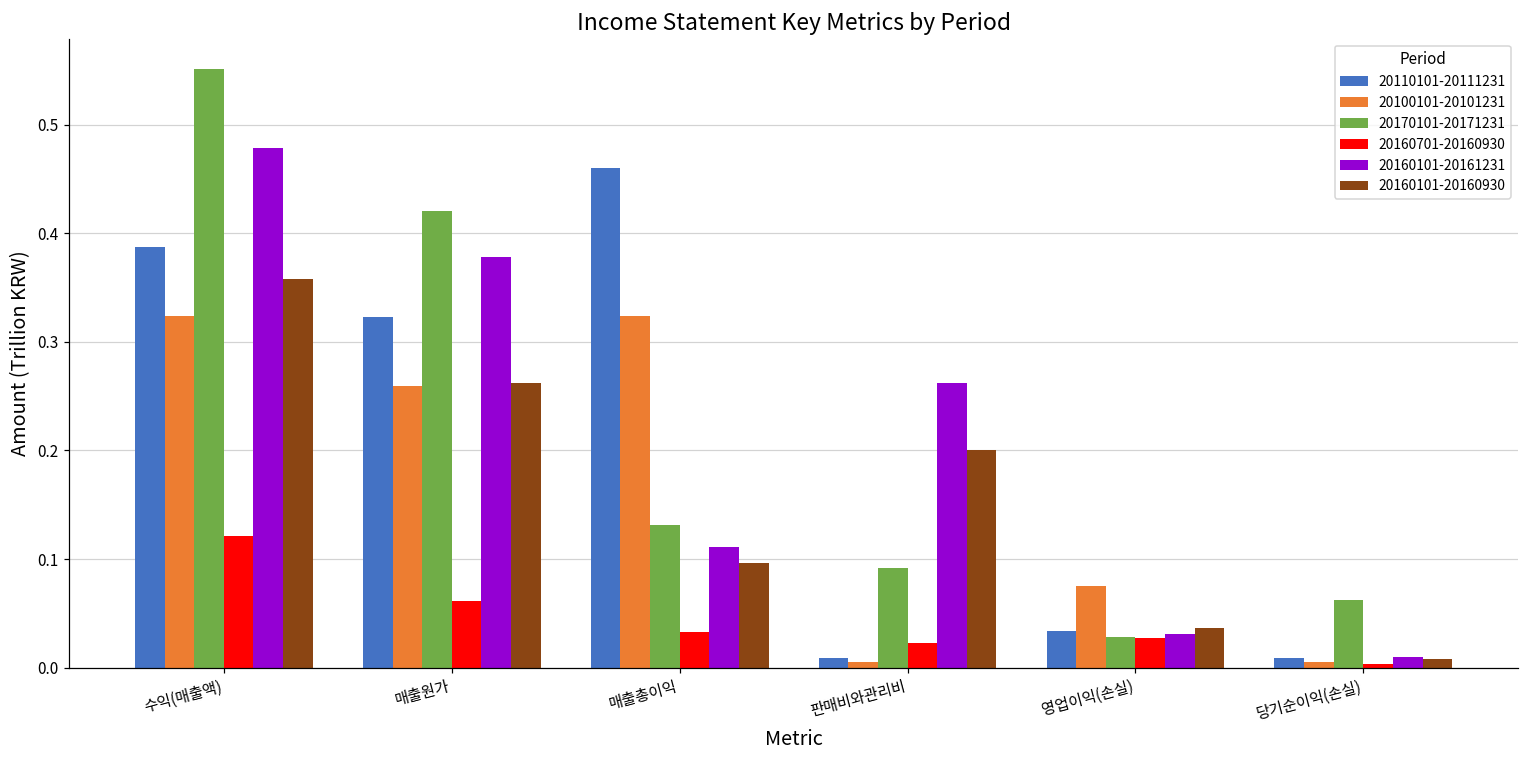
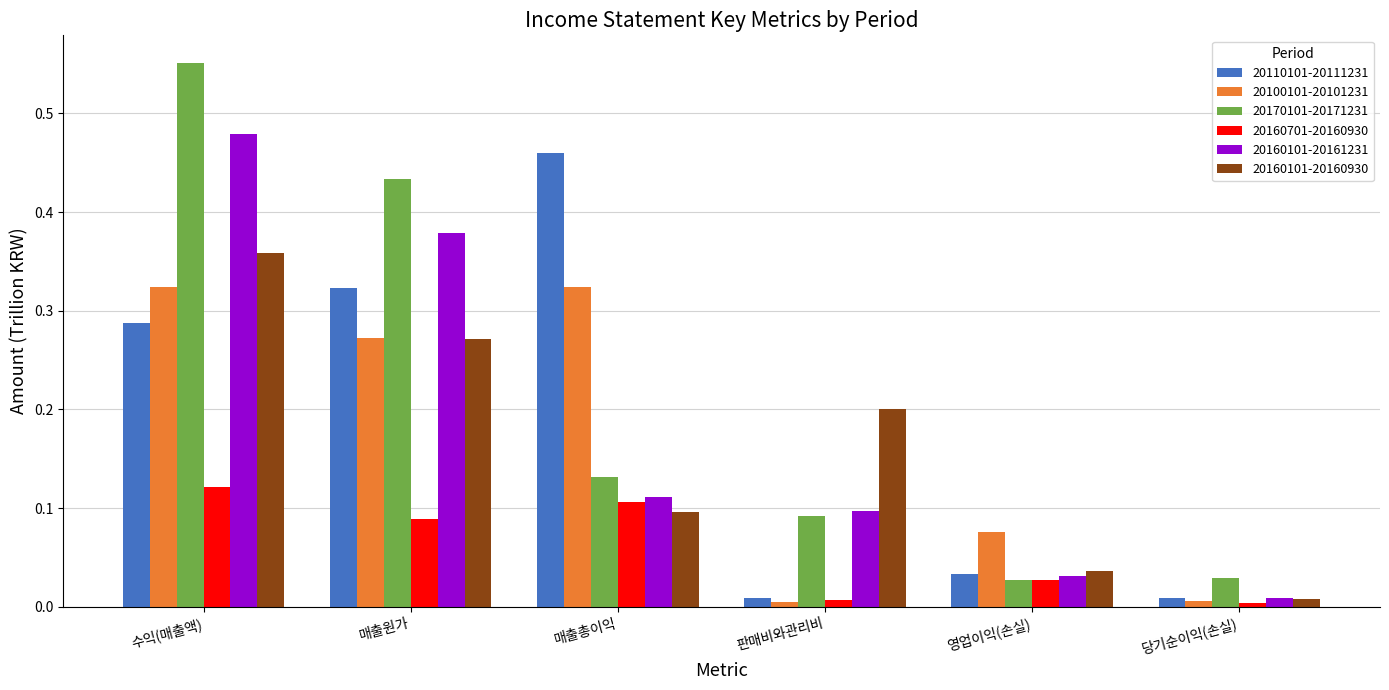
20110101-20111231, 수익(매출액): 0.39 -> 0.29
20100101-20101231, 매출원가: 0.26 -> 0.27
20170101-20171231, 매출원가: 0.42 -> 0.43
20160701-20160930, 매출원가: 0.06 -> 0.09
20160101-20160930, 매출원가: 0.26 -> 0.27
20160701-20160930, 매출총이익: 0.03 -> 0.11
20160701-20160930, 판매비와관리비: 0.02 -> 0.01
20160101-20161231, 판매비와관리비: 0.26 -> 0.10
20170101-20171231, 당기순이익(손실): 0.06 -> 0.03
